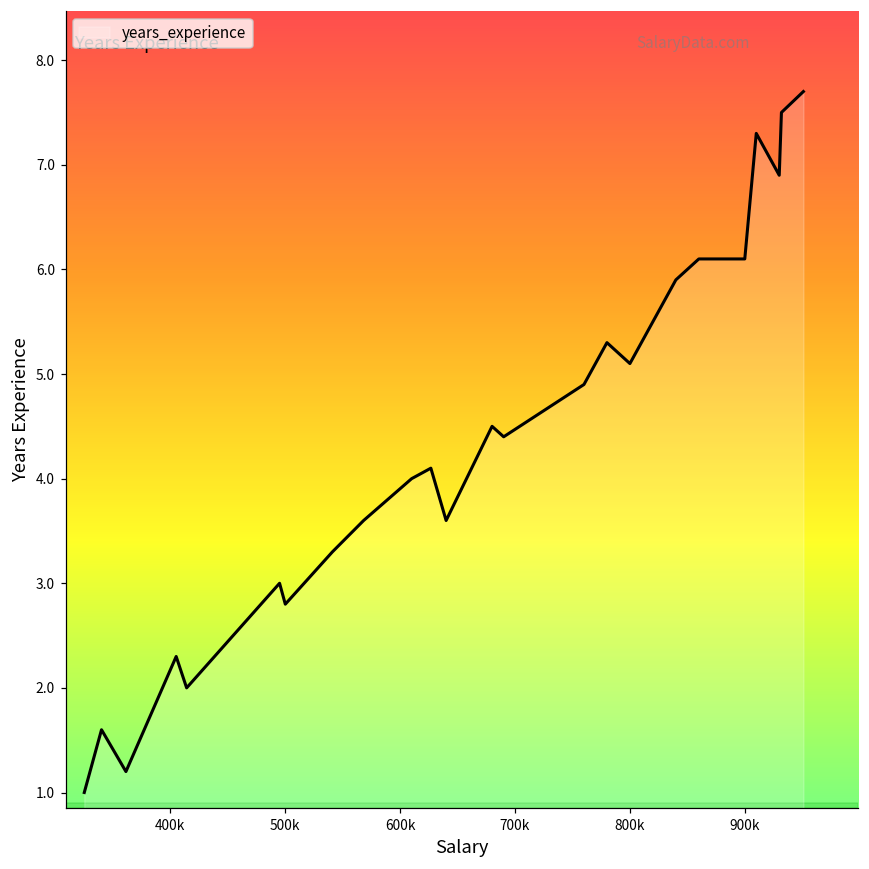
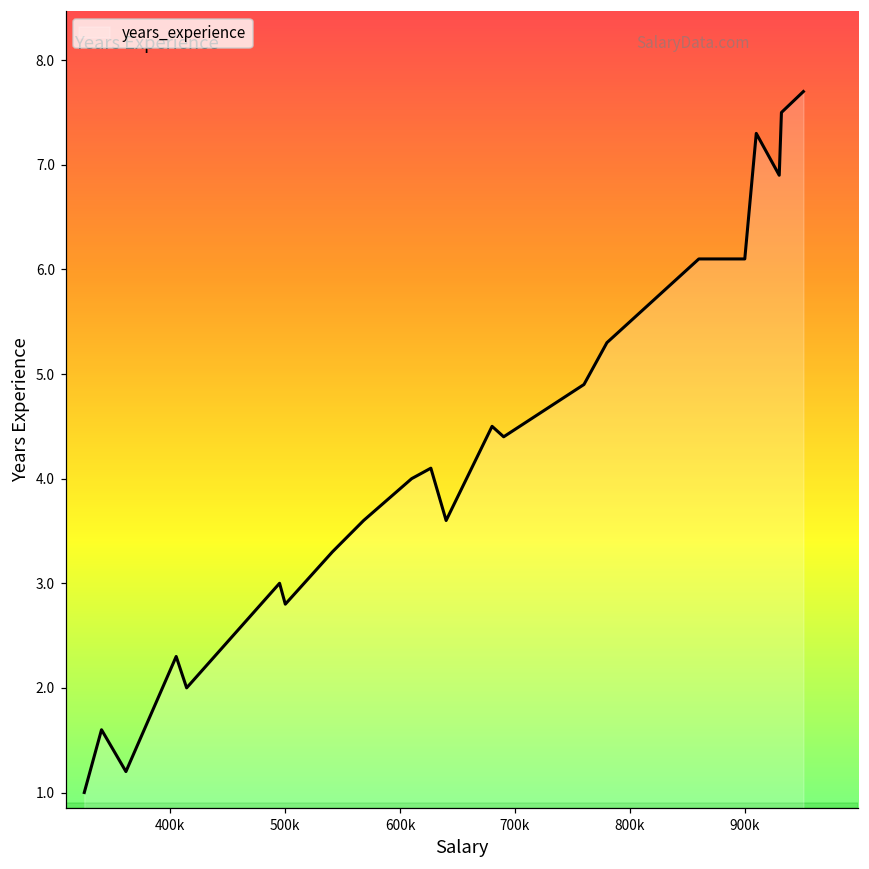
800k: 5.1 -> 5.5
